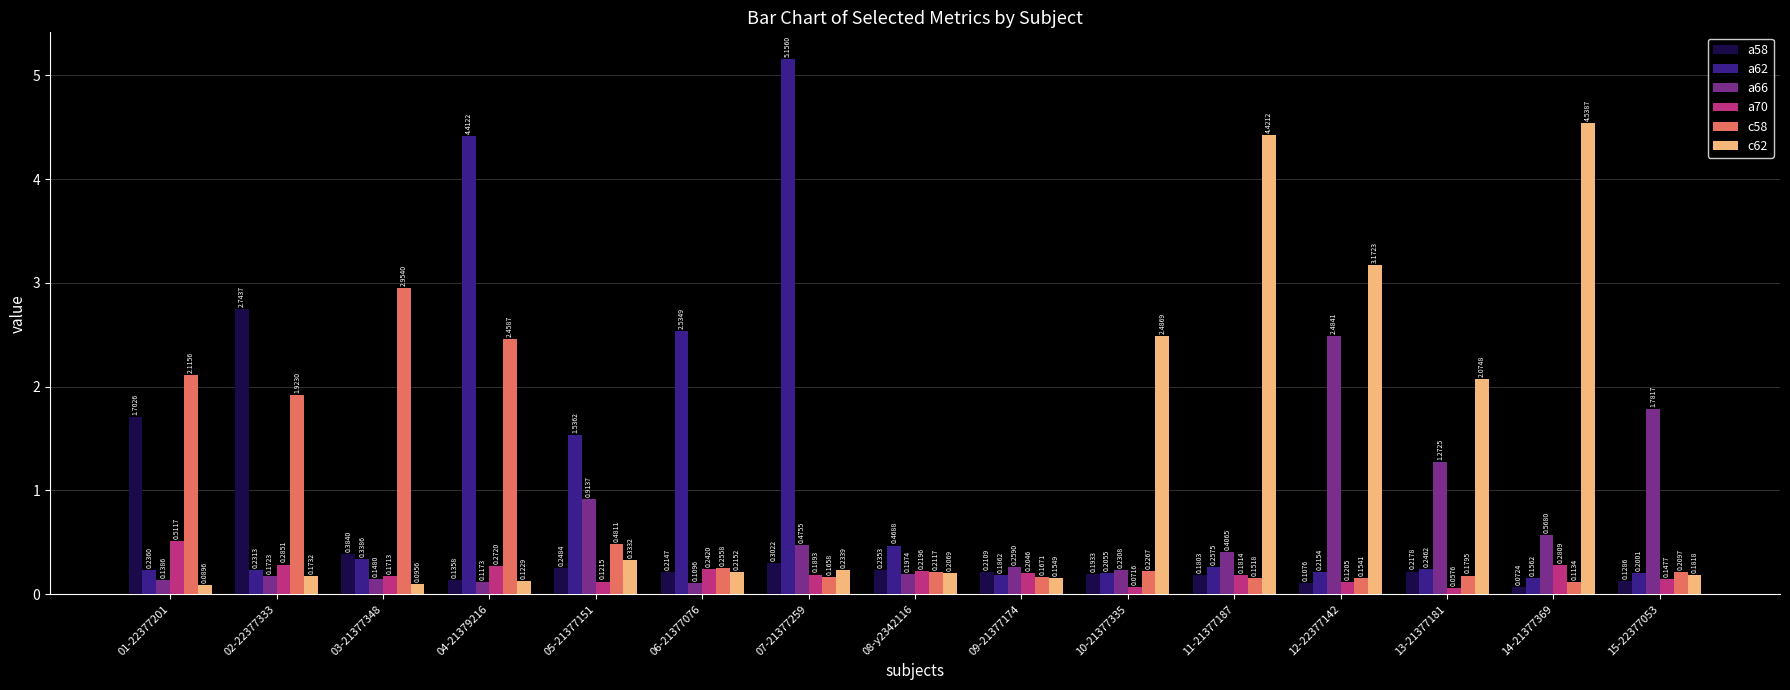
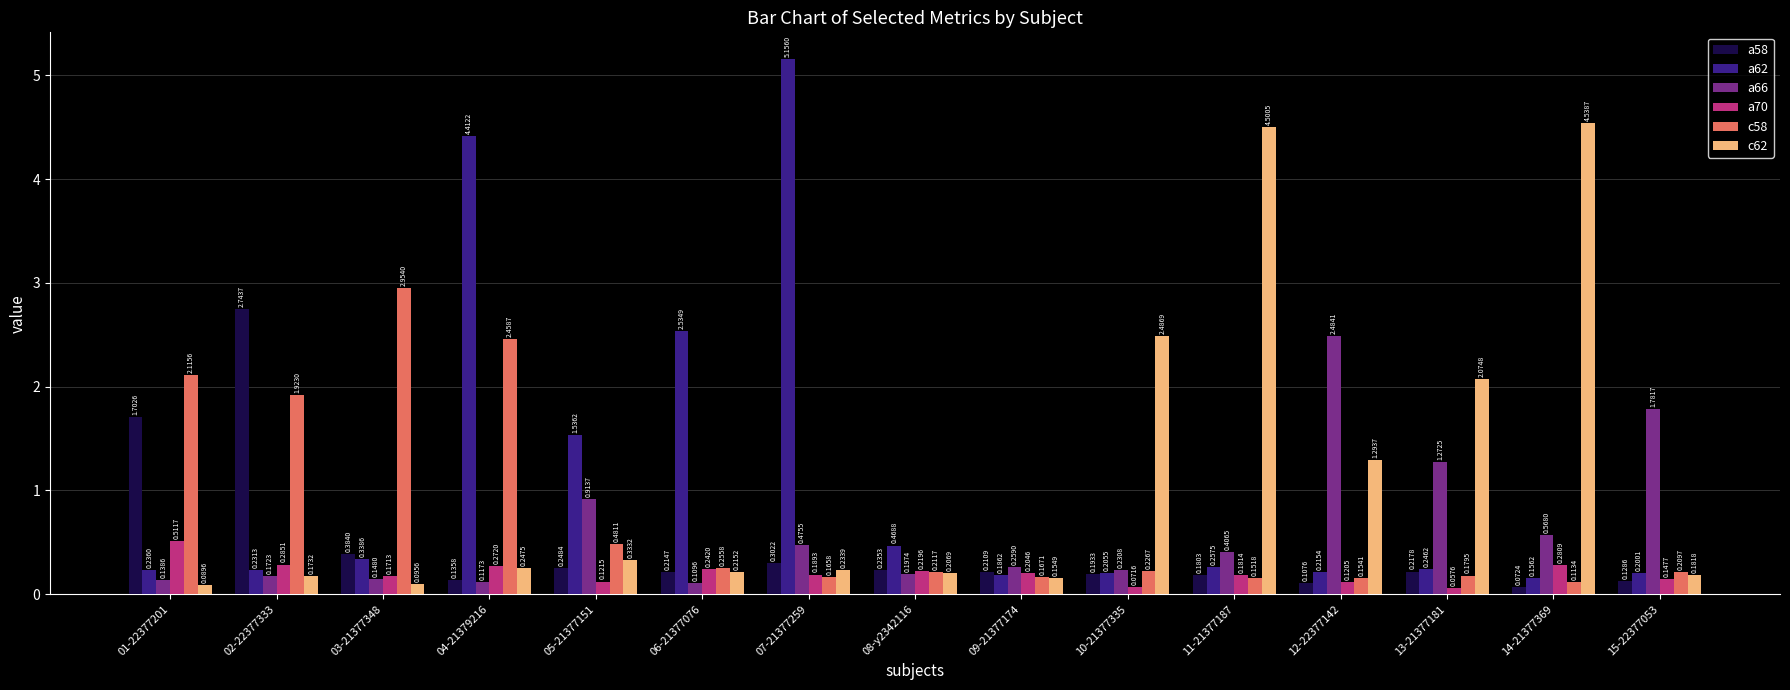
c62, 04-21379216: 0.1229 -> 0.2475
c62, 11-21377187: 4.4212 -> 4.5005
c62, 12-22377142: 3.1723 -> 1.2937
